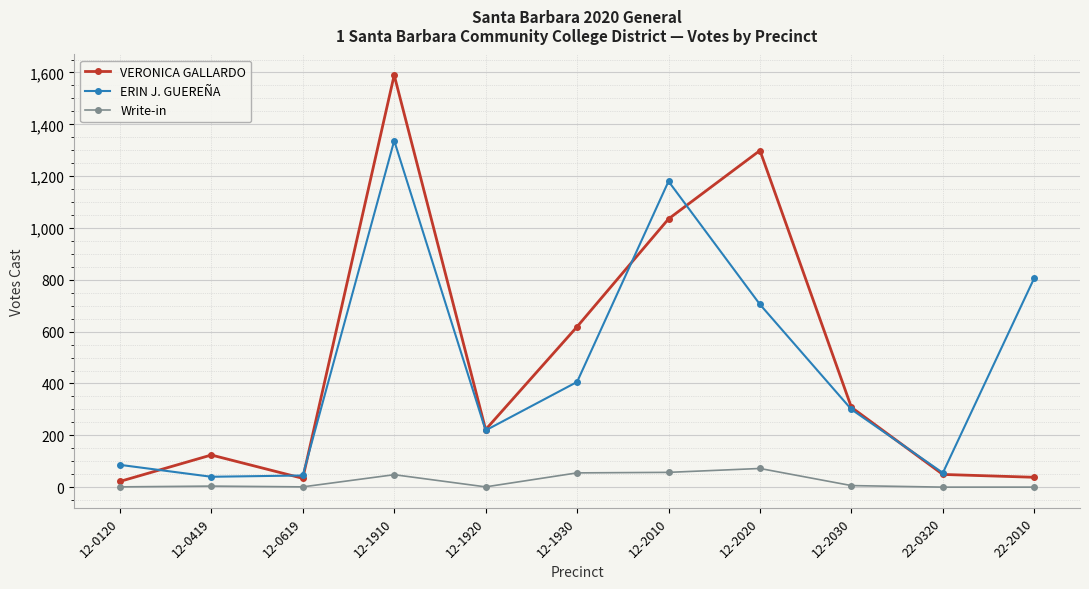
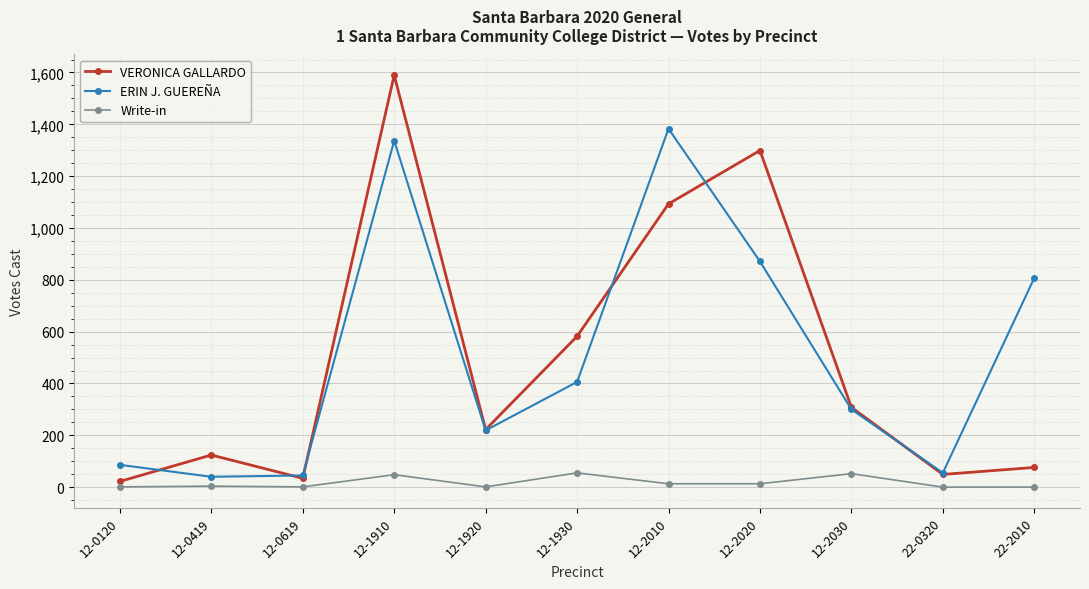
VERONICA GALLARDO, 12-1930: 620 -> 580
VERONICA GALLARDO, 12-2010: 1,040 -> 1,090
ERIN J. GUEREÑA, 12-2010: 1,180 -> 1,380
Write-in, 12-2010: 60 -> 10
ERIN J. GUEREÑA, 12-2020: 710 -> 870
Write-in, 12-2020: 70 -> 10
Write-in, 12-2030: 10 -> 50
VERONICA GALLARDO, 22-2010: 40 -> 80
